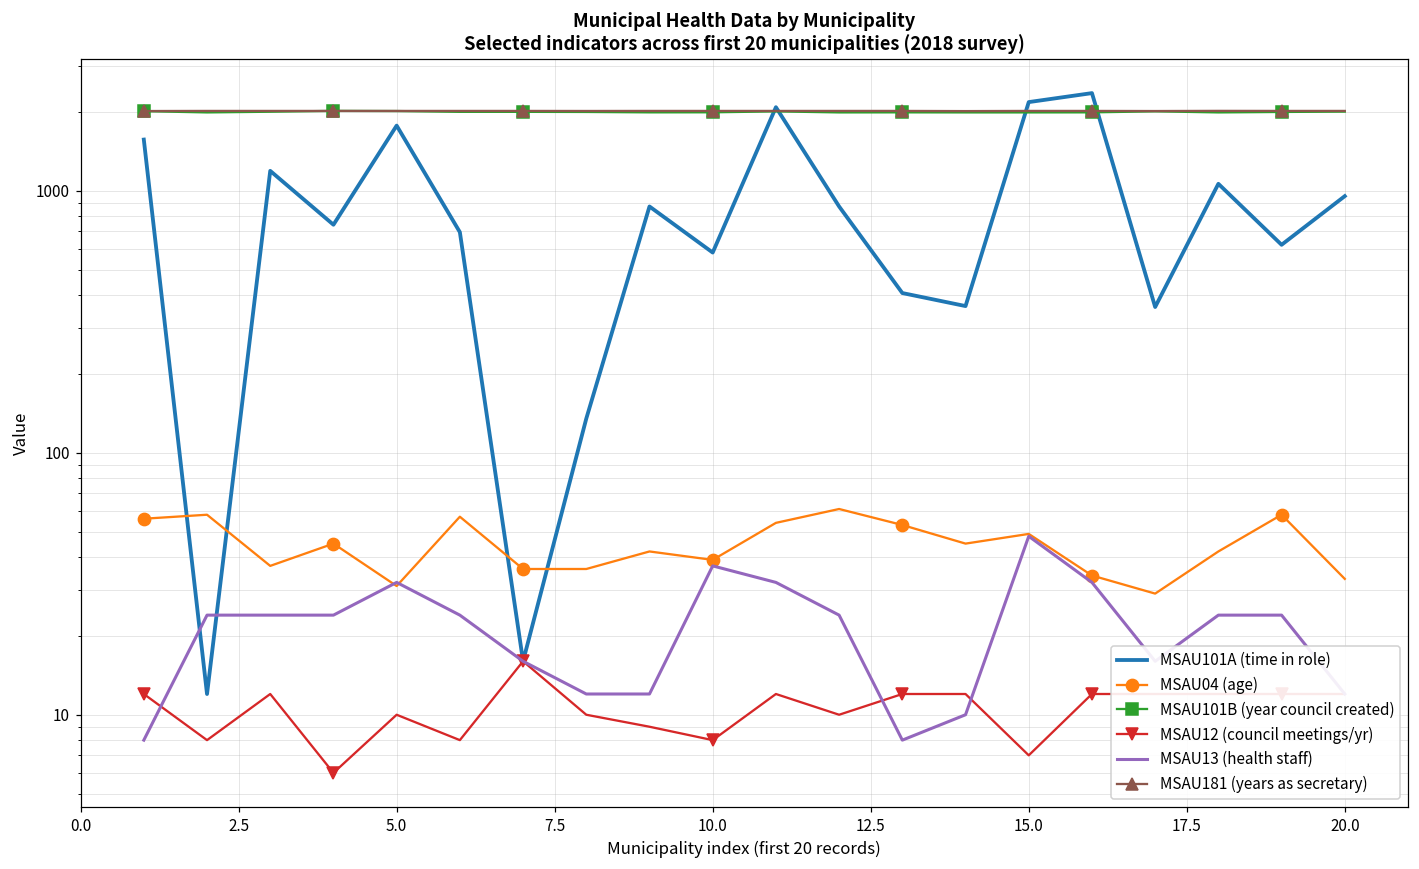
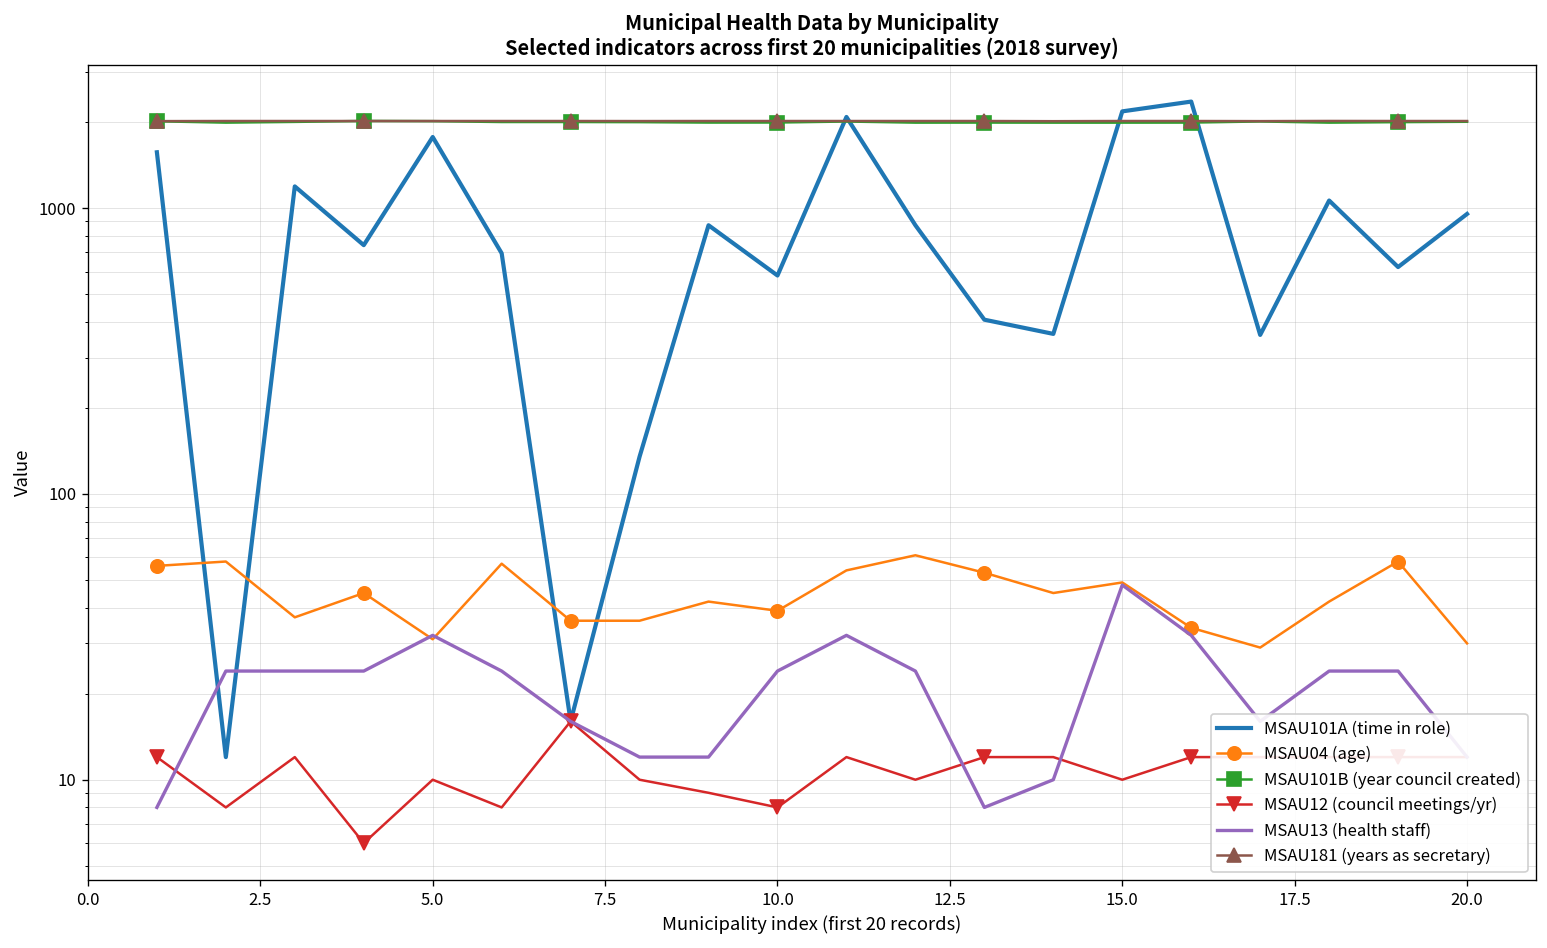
MSAU13 (health staff), 10.0: 37 -> 24
MSAU12 (council meetings/yr), 15.0: 7 -> 10
MSAU04 (age), 20.0: 33 -> 30
